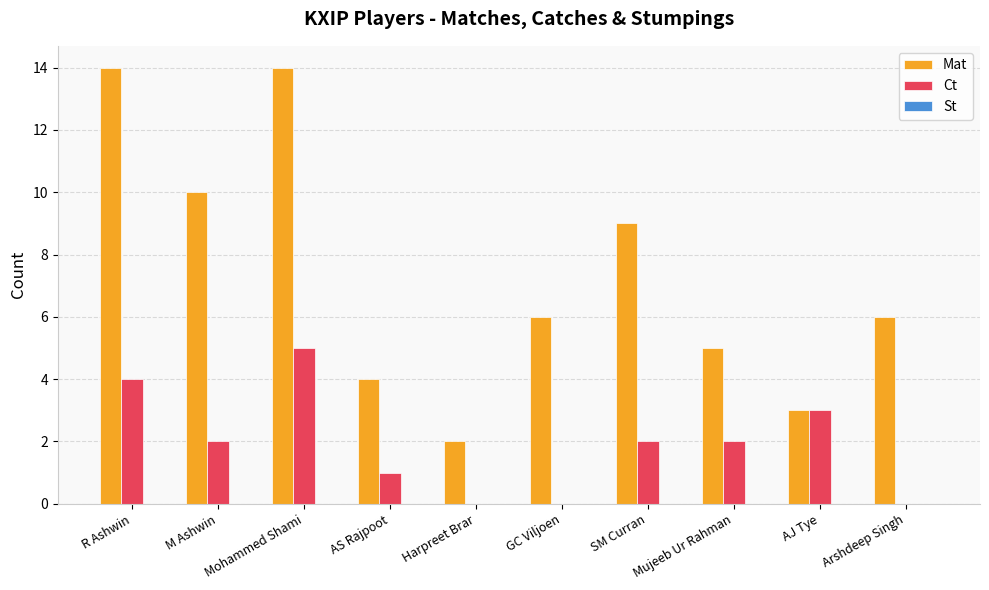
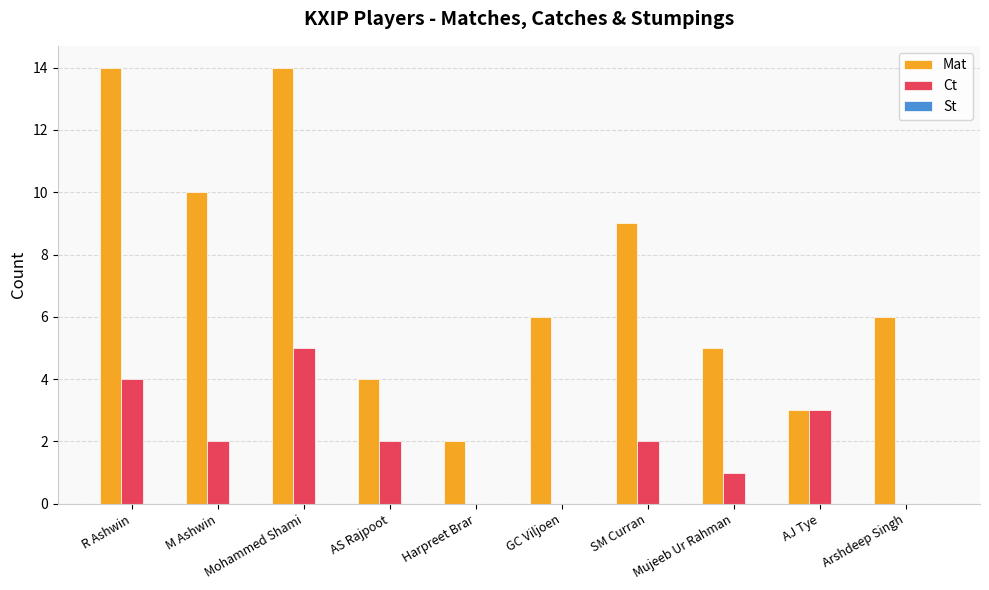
Ct, AS Rajpoot: 1 -> 2
Ct, Mujeeb Ur Rahman: 2 -> 1
